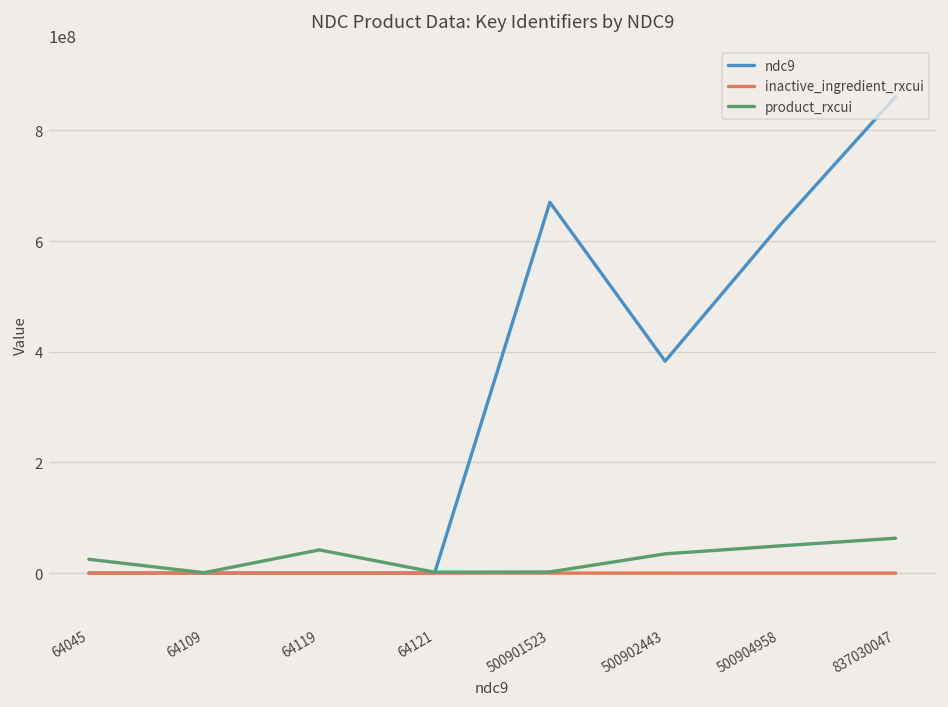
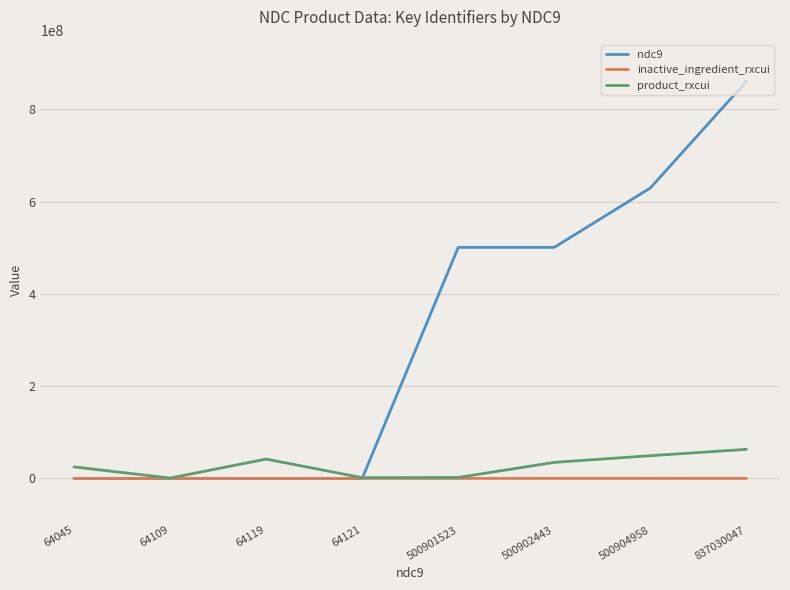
ndc9, 500901523: 670000000 -> 500000000
ndc9, 500902443: 380000000 -> 500000000
